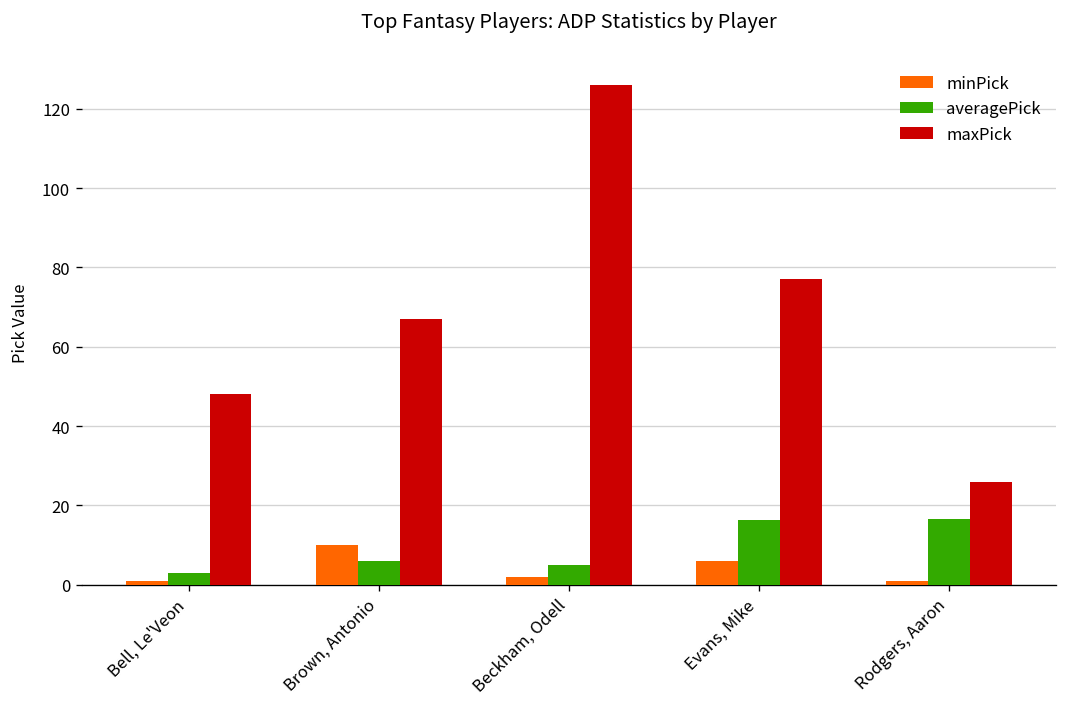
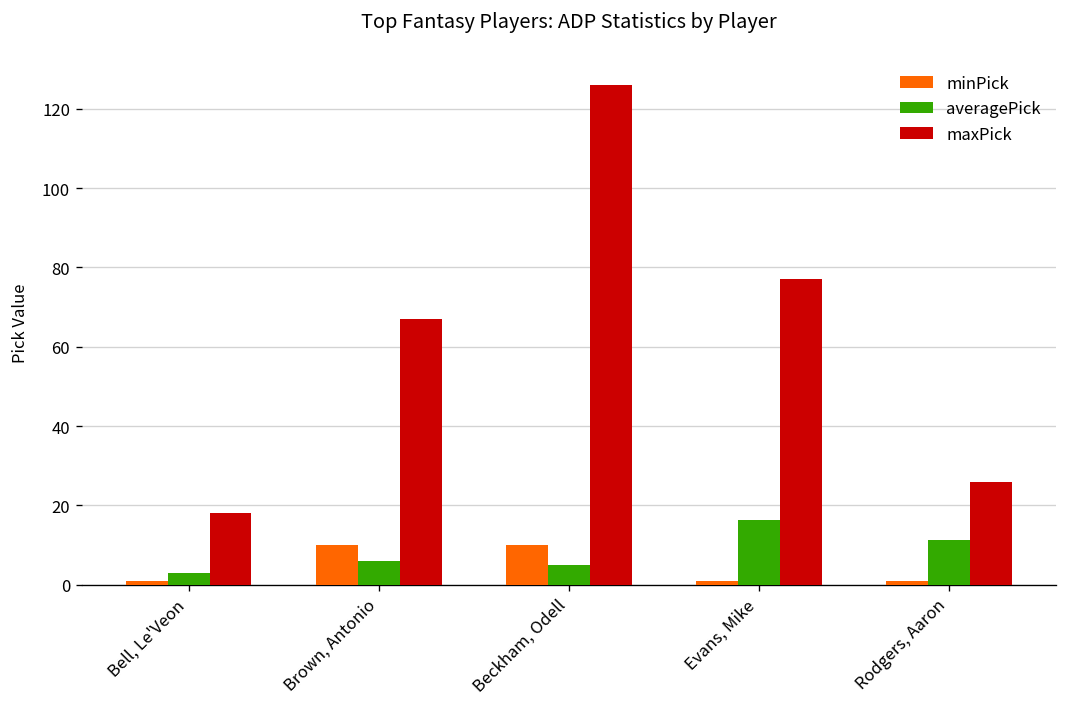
maxPick, Bell, Le'Veon: 48 -> 18
minPick, Beckham, Odell: 2 -> 10
minPick, Evans, Mike: 6 -> 1
averagePick, Rodgers, Aaron: 17 -> 11
